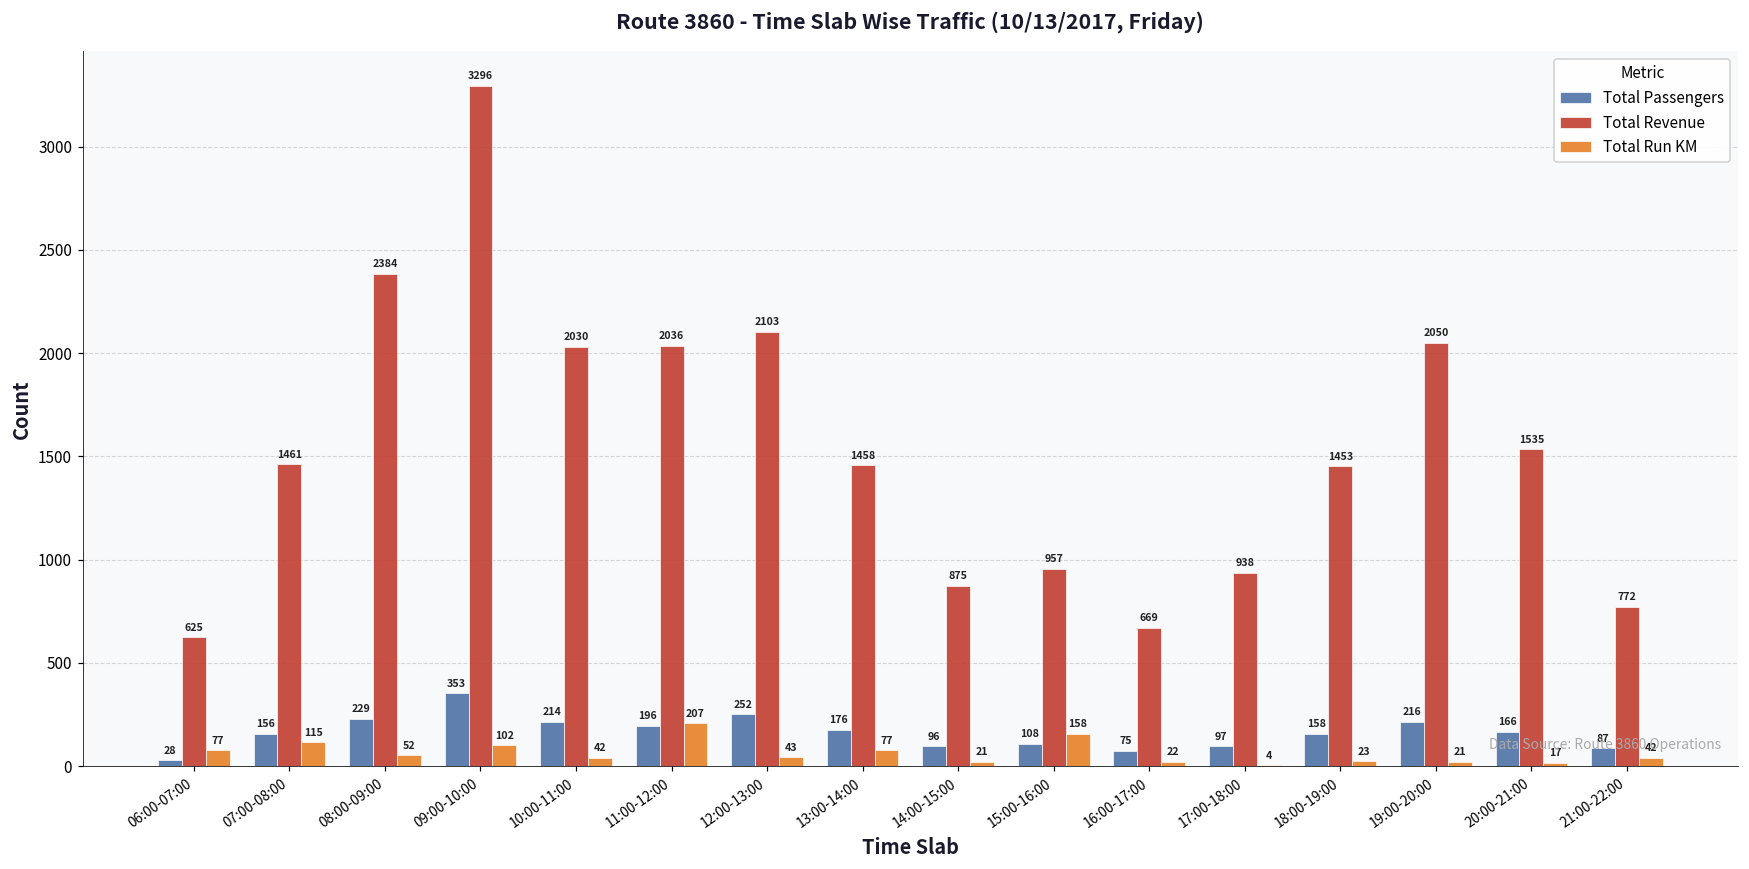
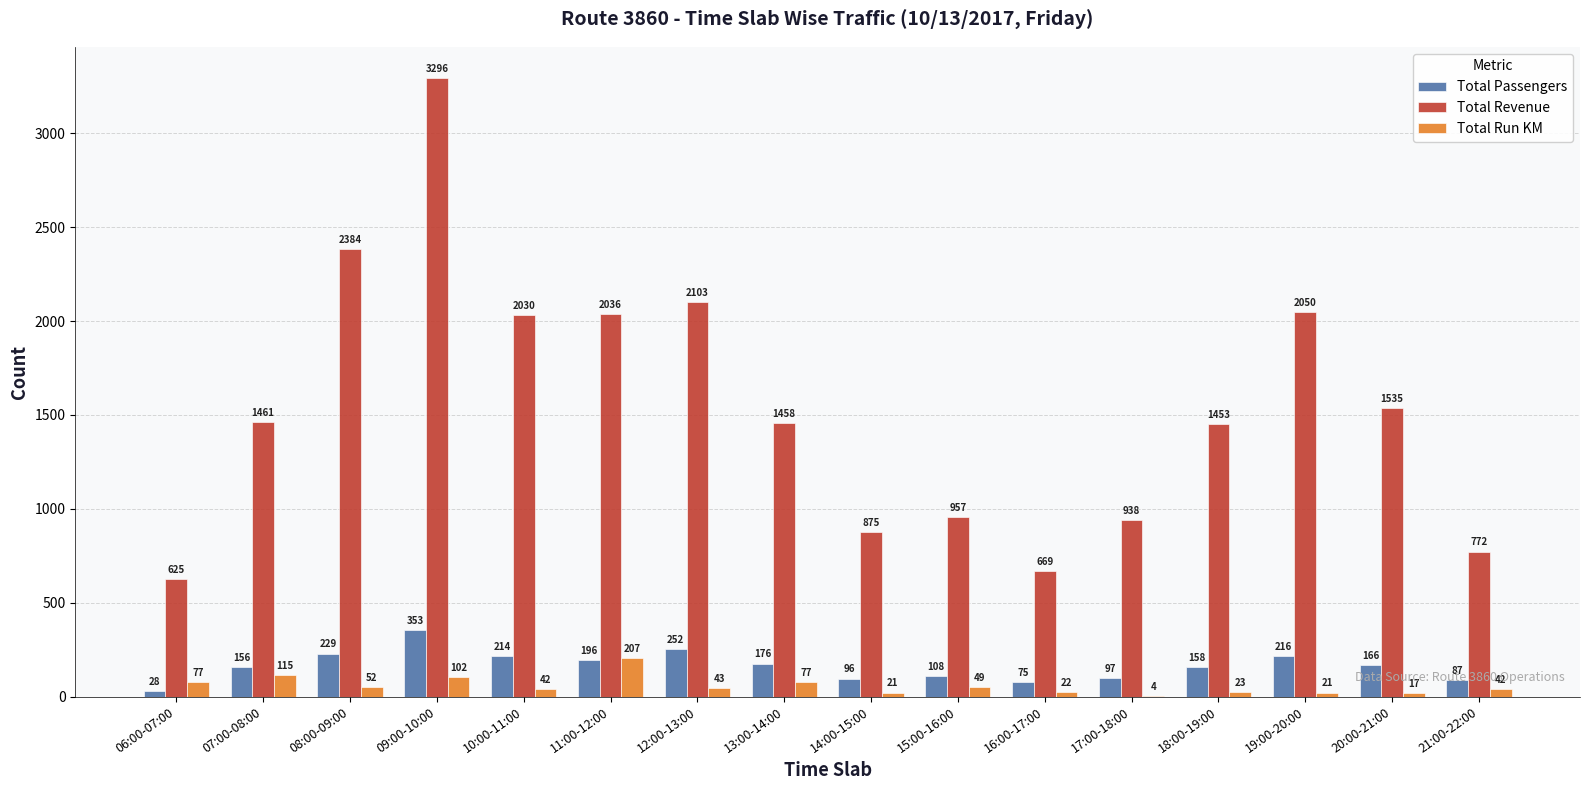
Total Run KM, 15:00-16:00: 158 -> 49
